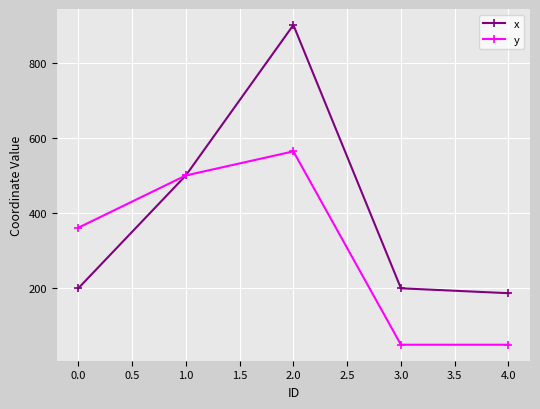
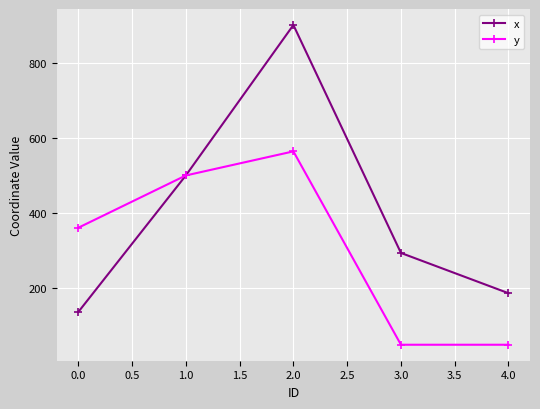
x, 0.0: 200 -> 140
x, 3.0: 200 -> 290
